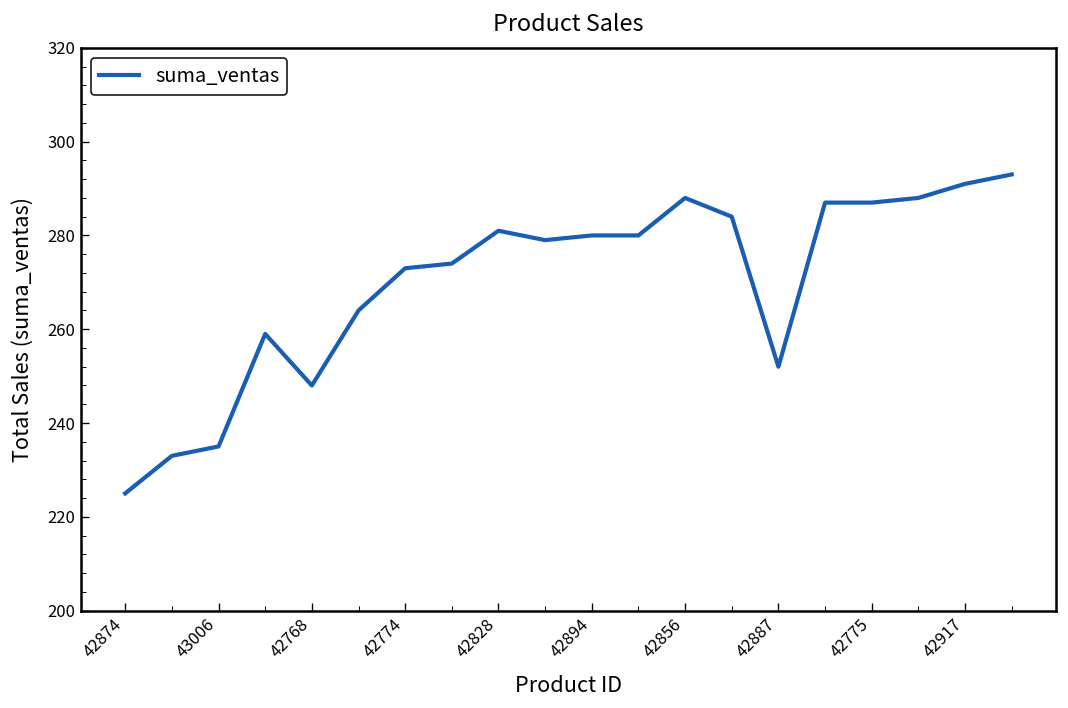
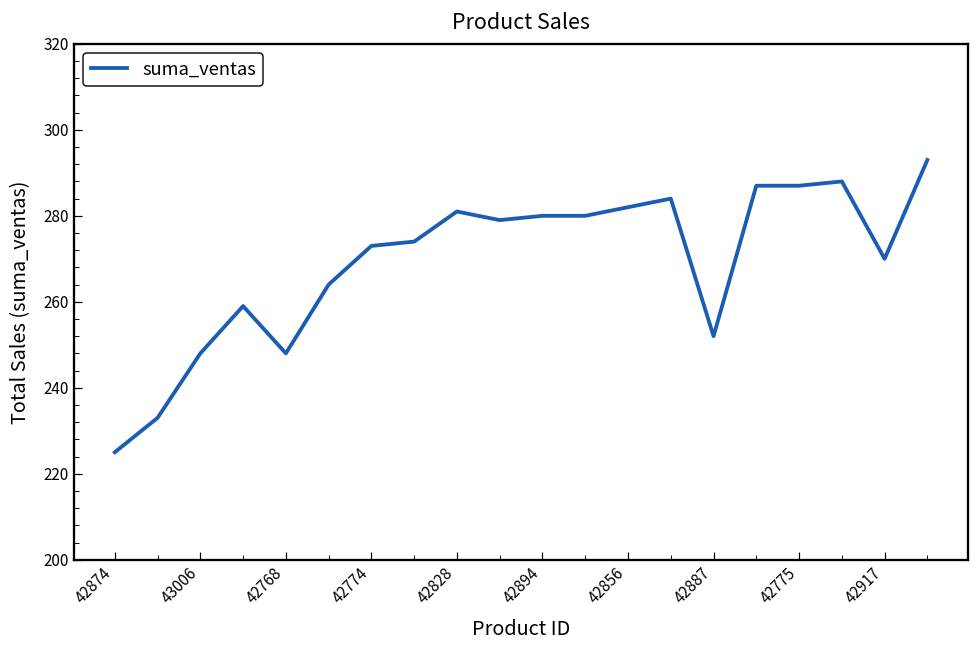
43006: 235 -> 248
42856: 288 -> 282
42917: 291 -> 270
